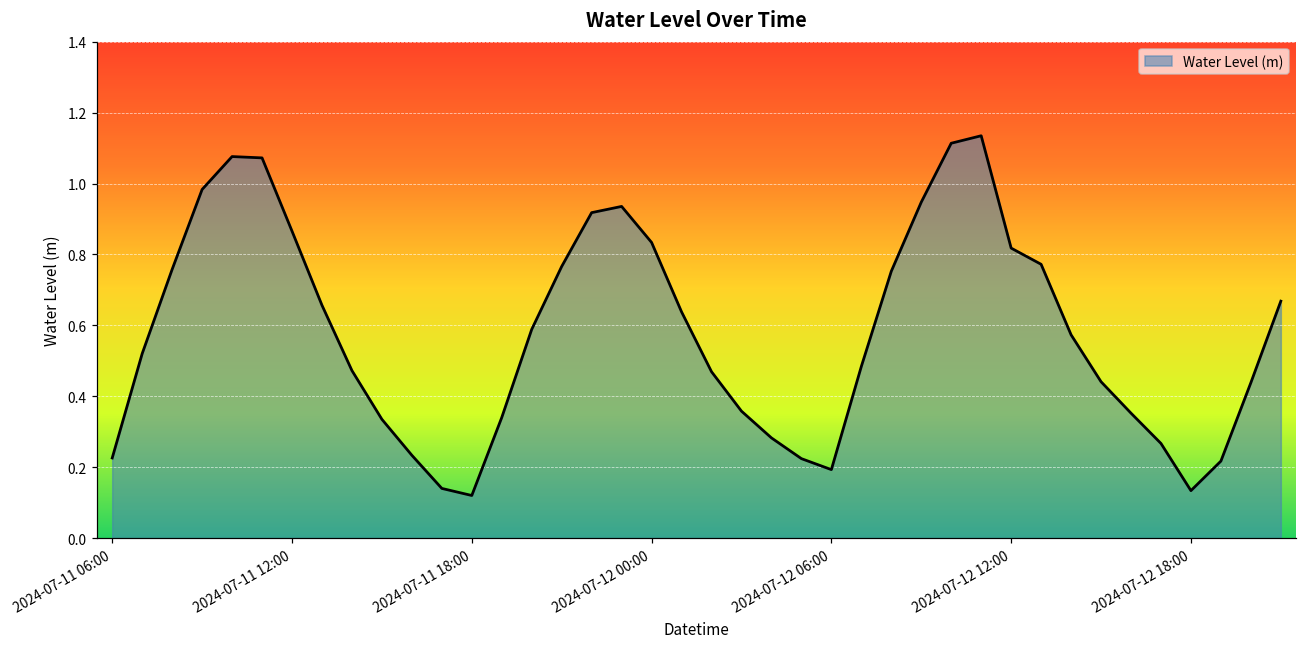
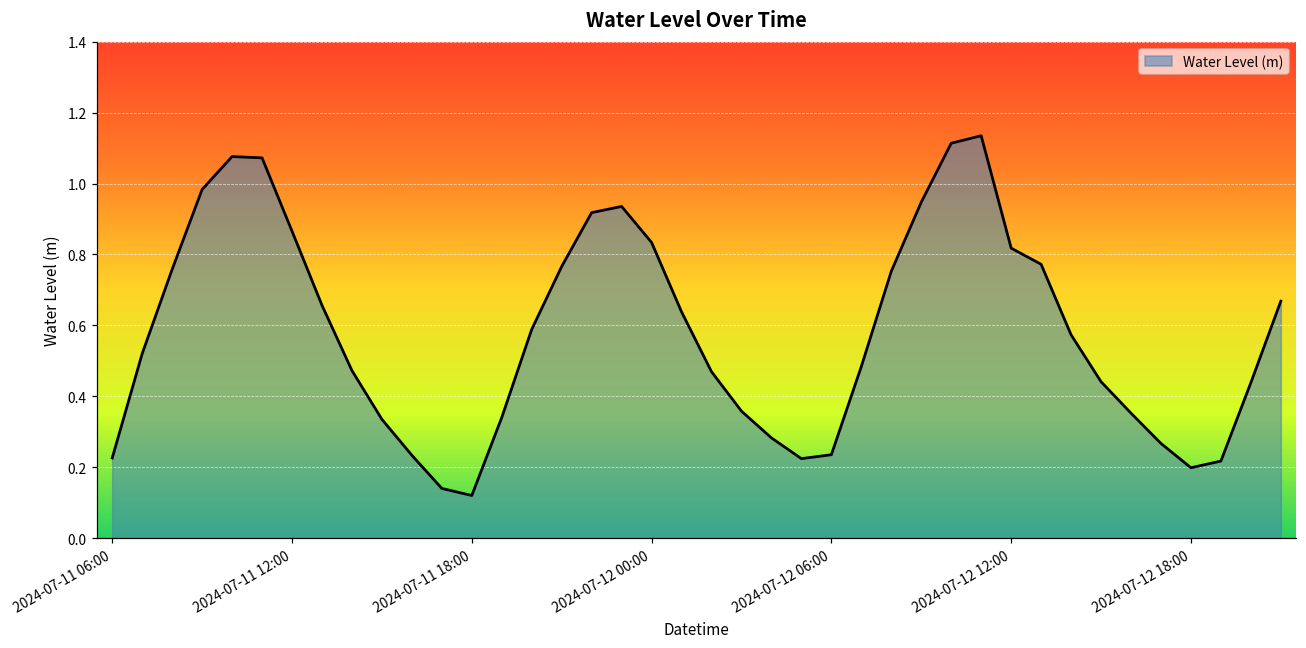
2024-07-12 06:00: 0.19 -> 0.24
2024-07-12 18:00: 0.13 -> 0.20
